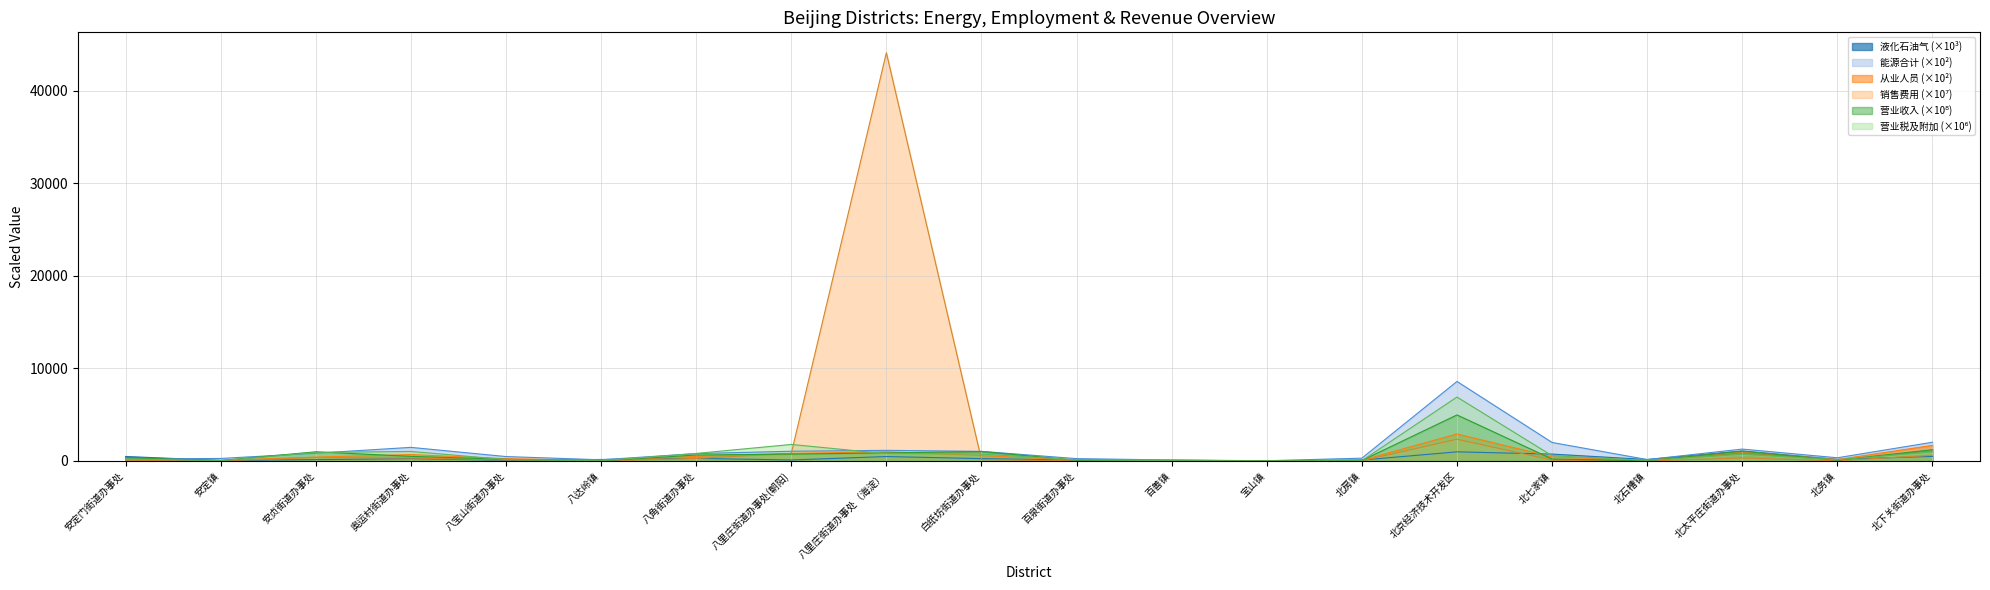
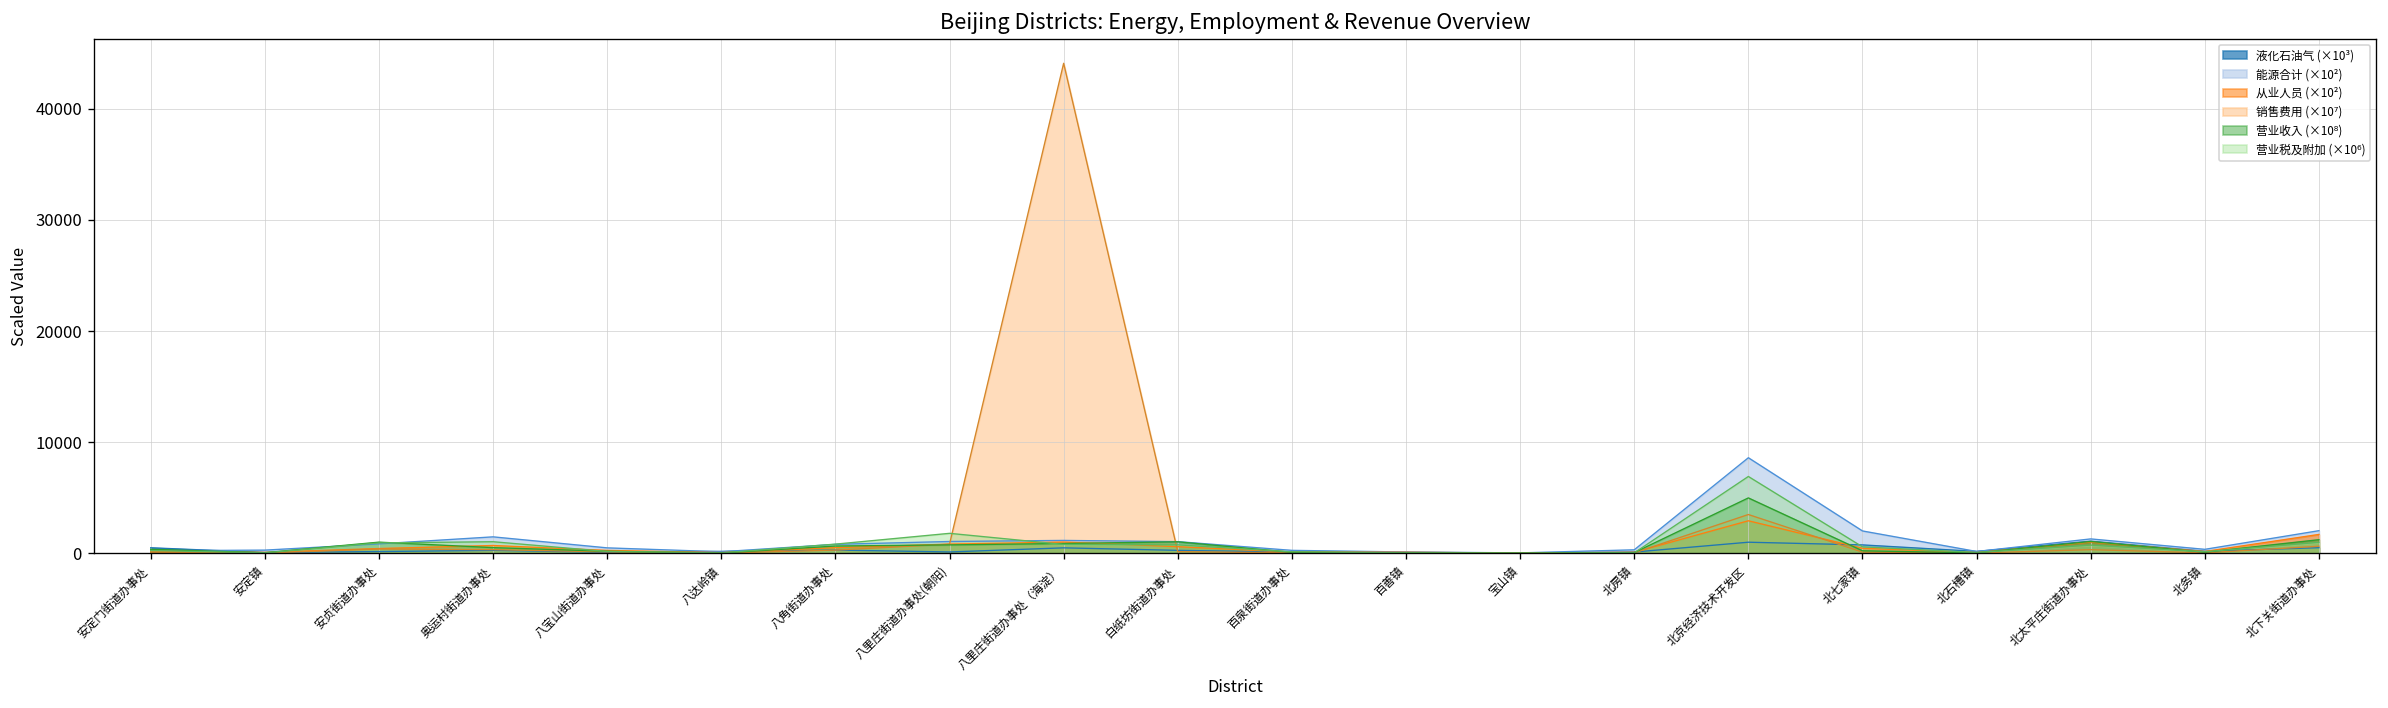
销售费用 (×10⁷), 北京经济技术开发区: 2000 -> 3000
